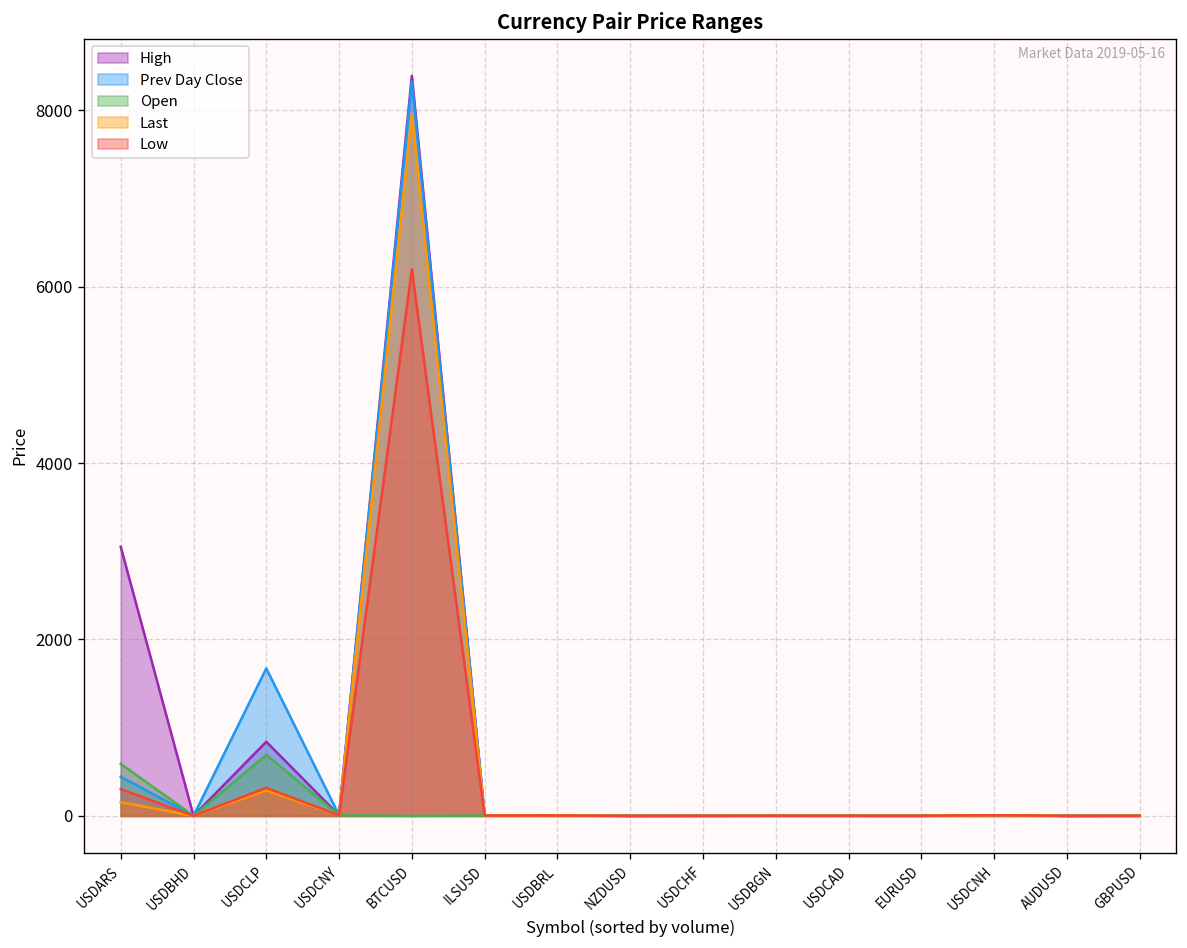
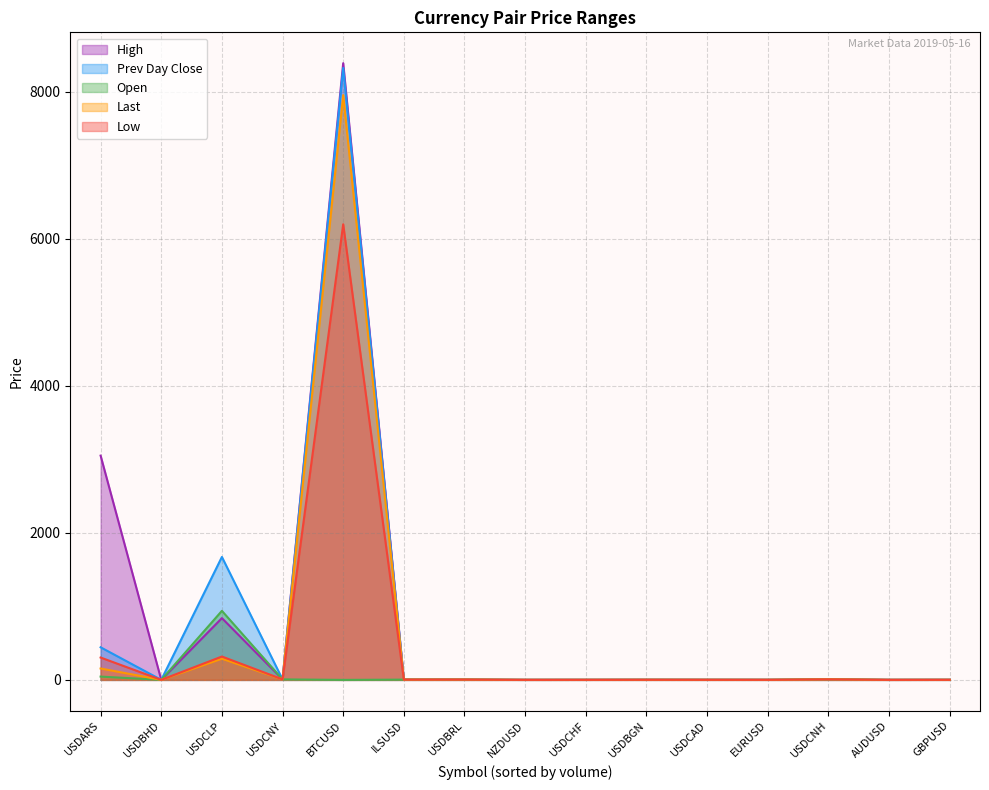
Open, USDARS: 600 -> 0
Open, USDCLP: 700 -> 900
